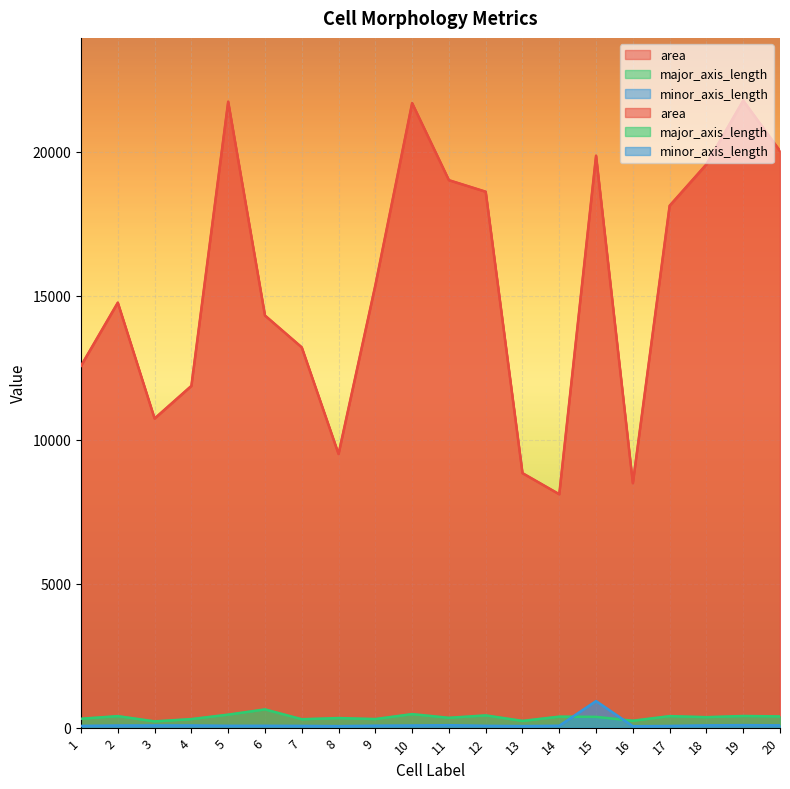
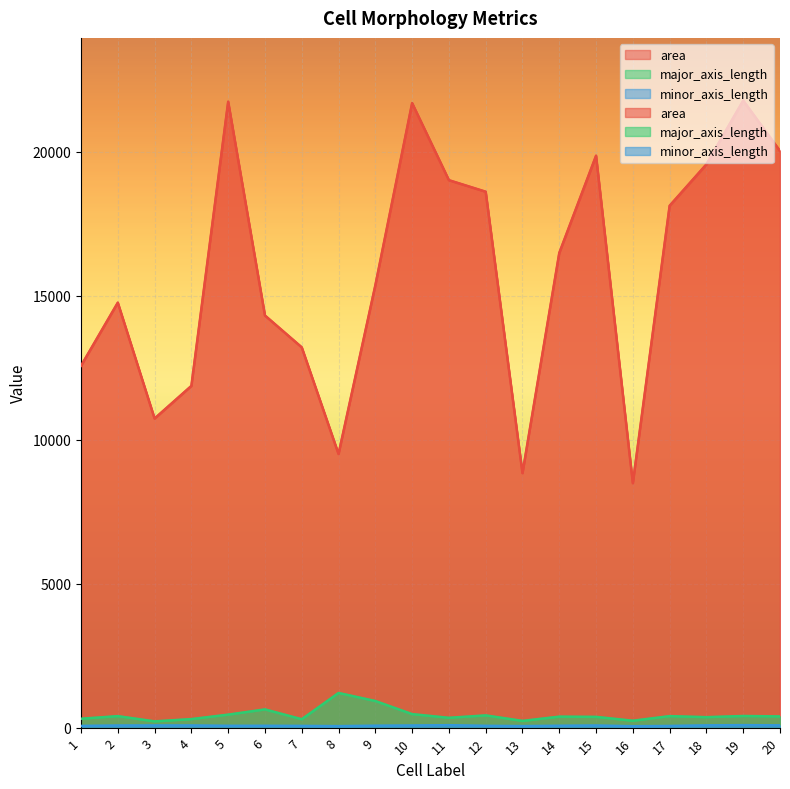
major_axis_length, 8: 300 -> 1200
major_axis_length, 9: 300 -> 900
area, 14: 8100 -> 16500
minor_axis_length, 15: 900 -> 100
